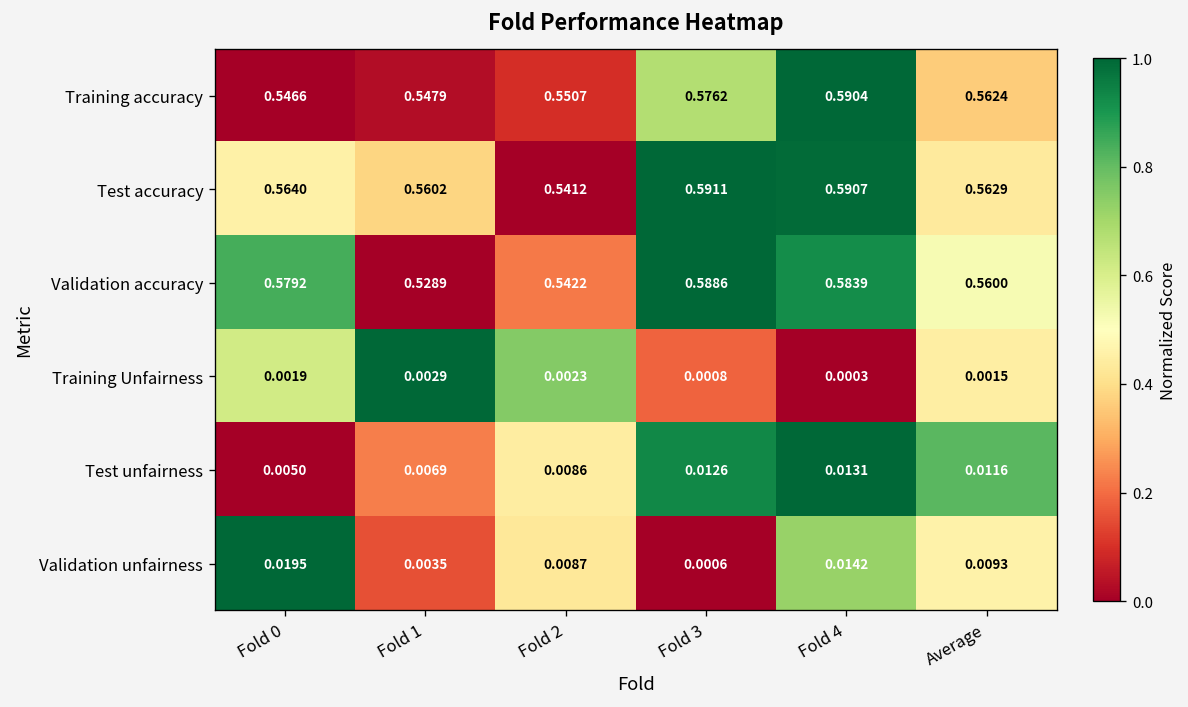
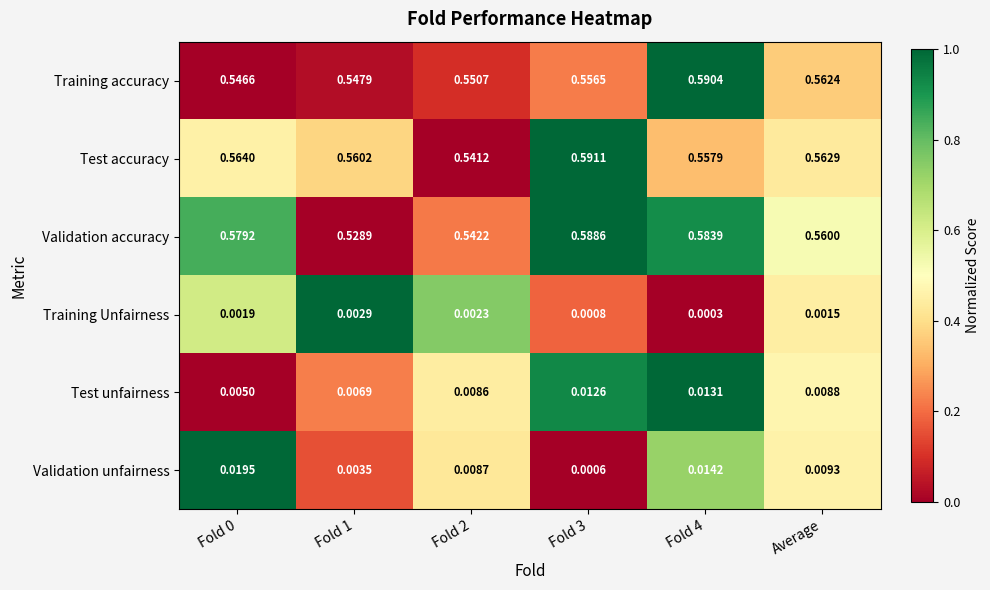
Training accuracy, Fold 3: 0.5762 -> 0.5565
Test accuracy, Fold 4: 0.5907 -> 0.5579
Test unfairness, Average: 0.0116 -> 0.0088
